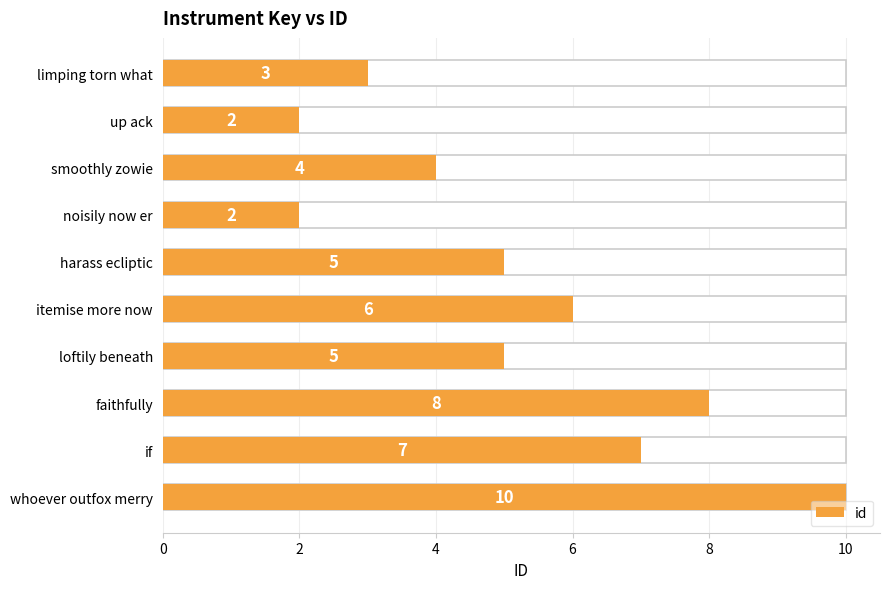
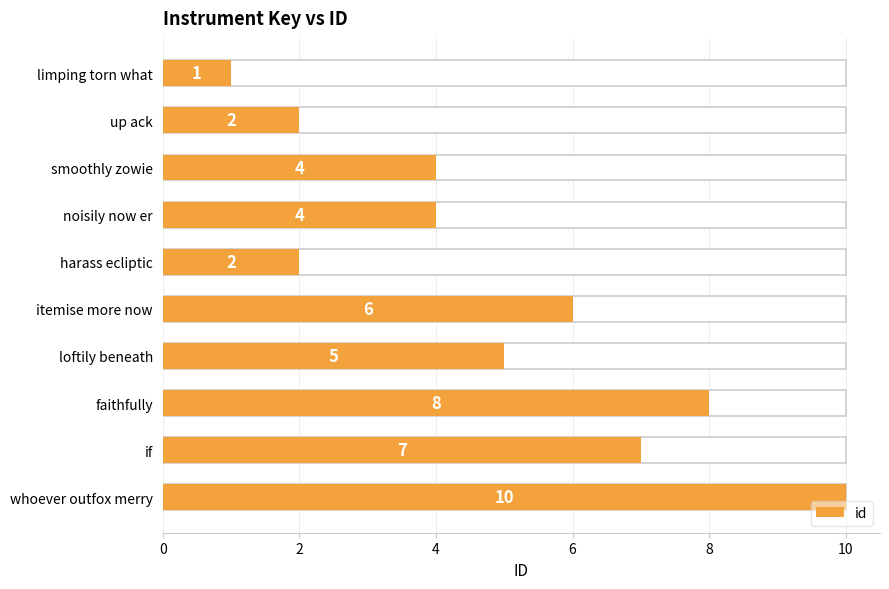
id, limping torn what: 3 -> 1
id, noisily now er: 2 -> 4
id, harass ecliptic: 5 -> 2
